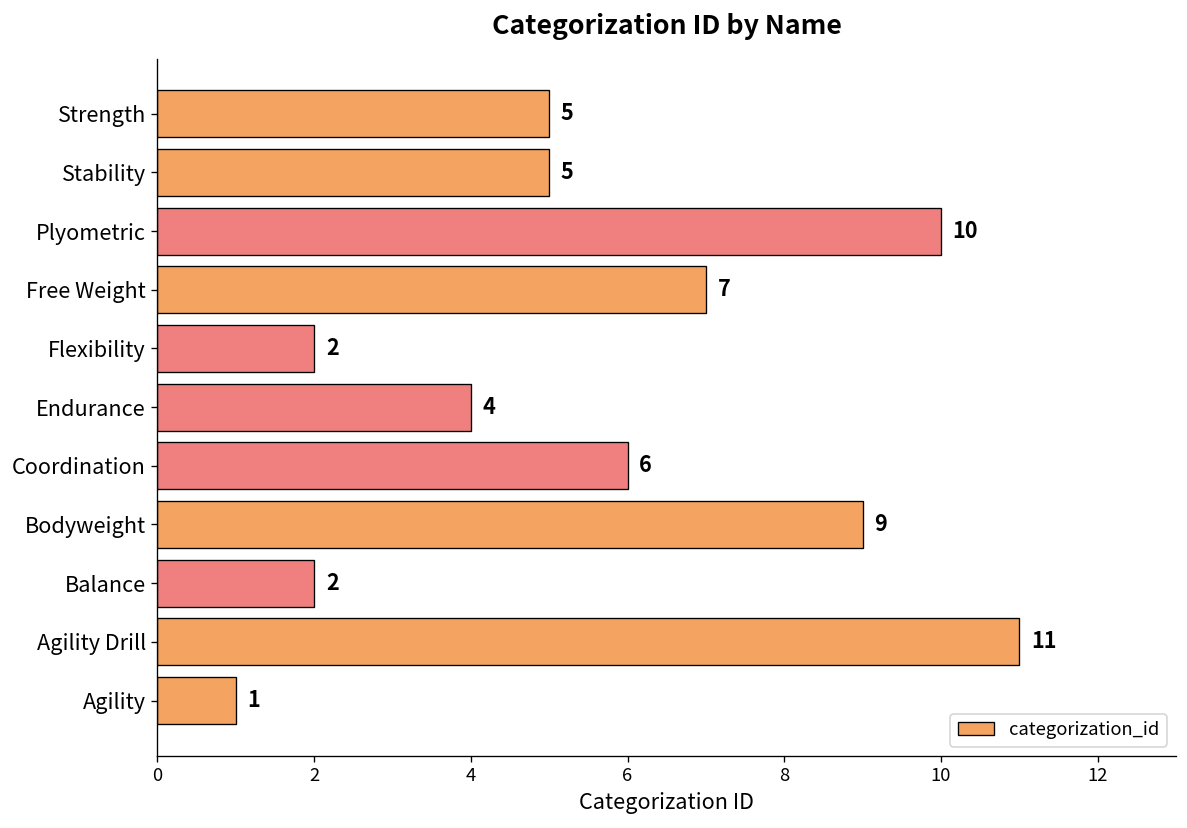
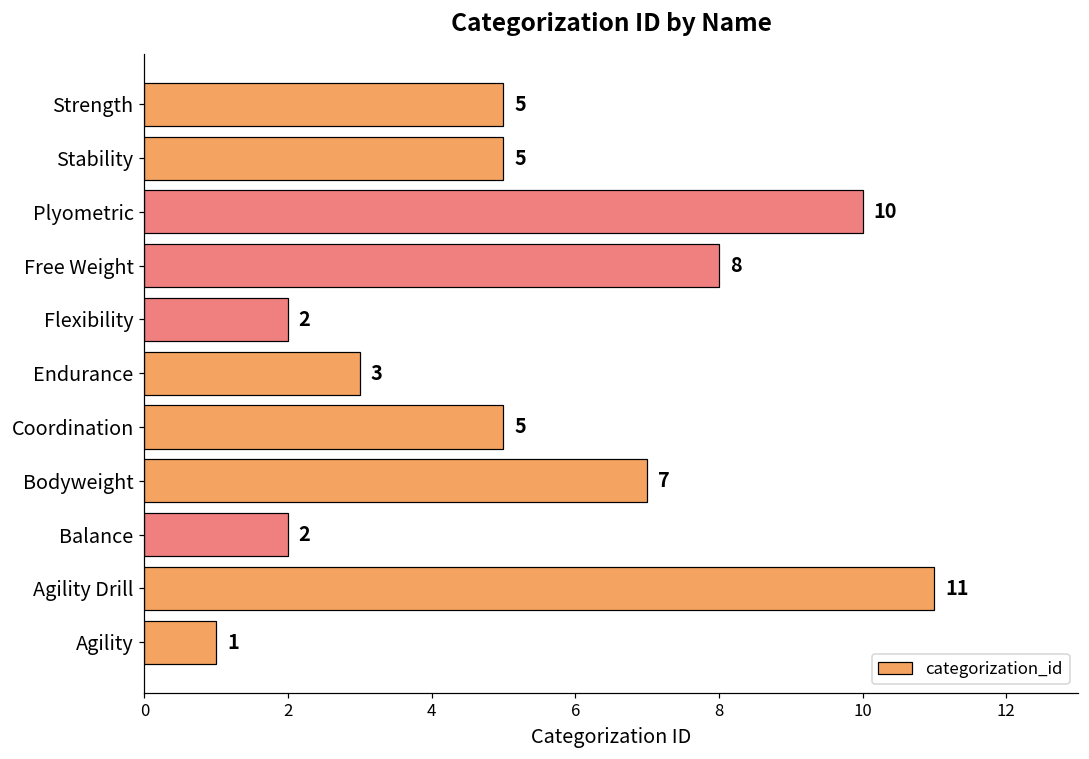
Free Weight: 7 -> 8
Endurance: 4 -> 3
Coordination: 6 -> 5
Bodyweight: 9 -> 7
